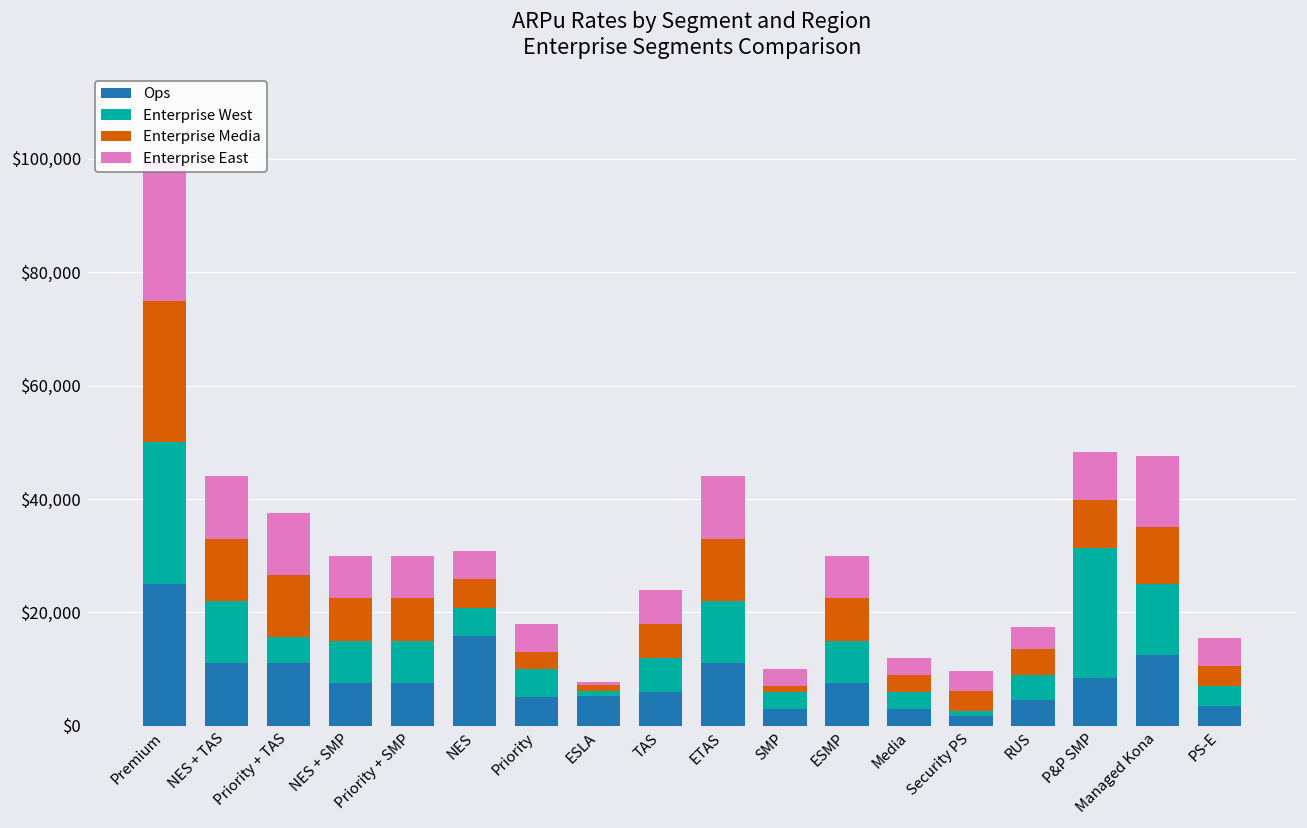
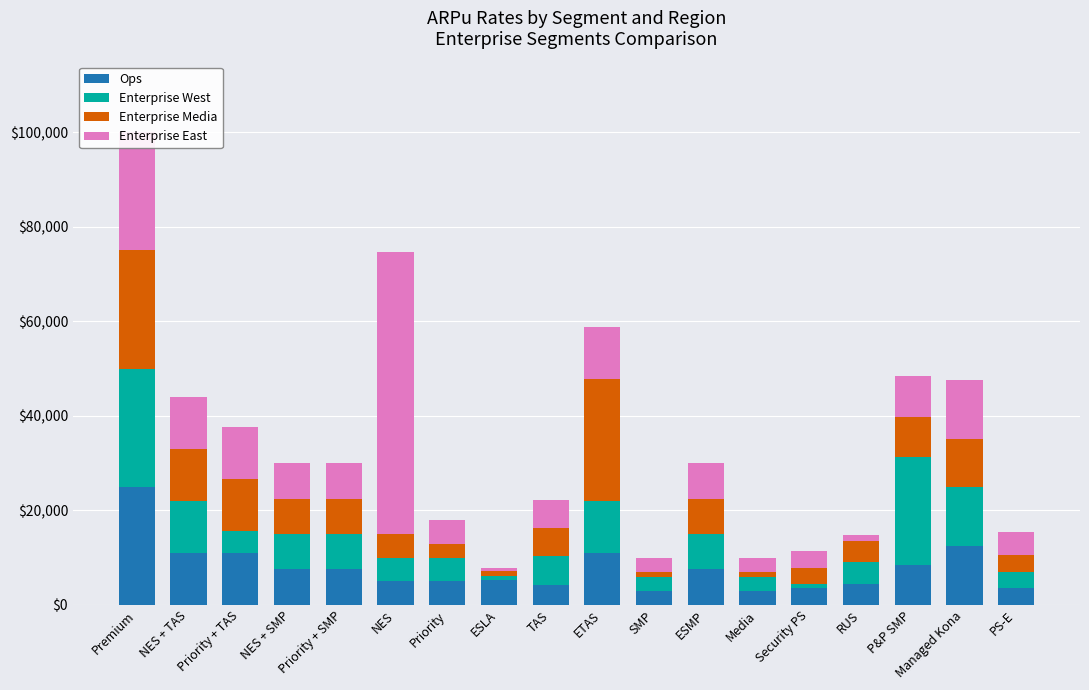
Ops, NES: $16,000 -> $5,000
Enterprise East, NES: $5,000 -> $60,000
Ops, TAS: $6,000 -> $4,000
Enterprise Media, ETAS: $11,000 -> $26,000
Enterprise Media, Media: $3,000 -> $1,000
Ops, Security PS: $2,000 -> $4,000
Enterprise East, RUS: $4,000 -> $1,000
